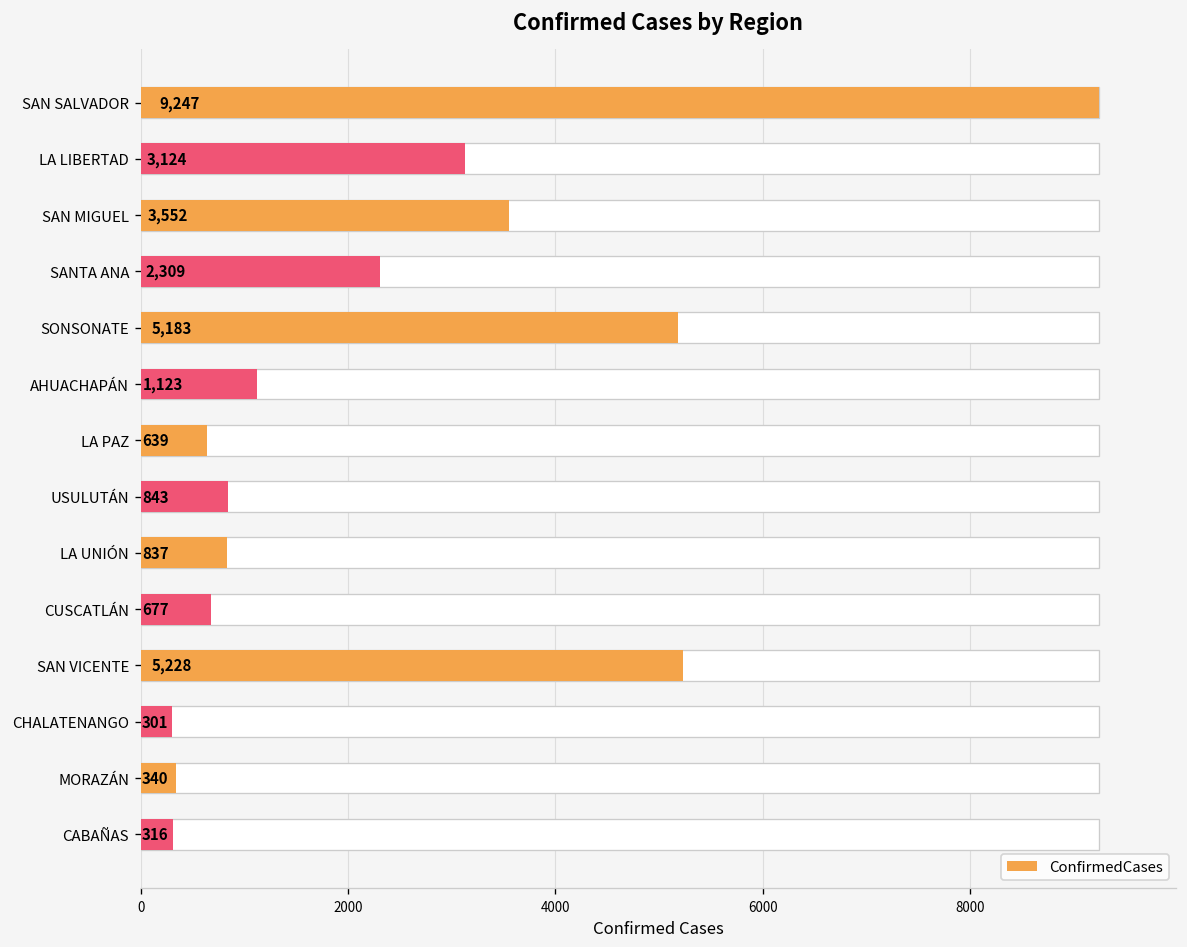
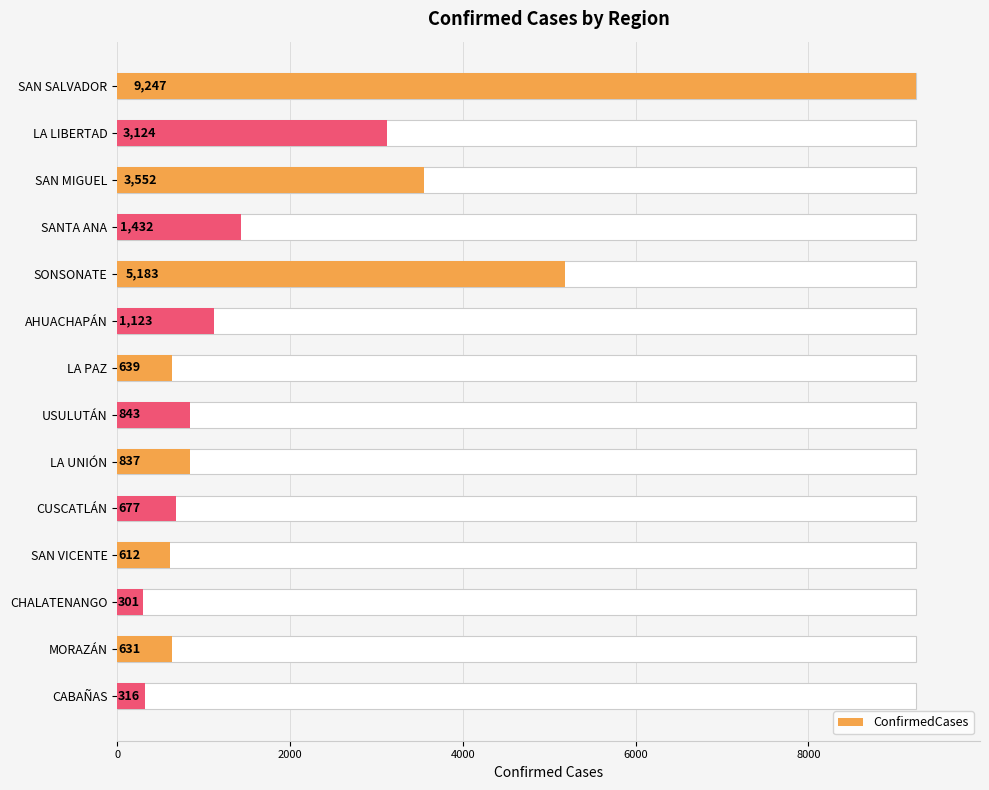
ConfirmedCases, SANTA ANA: 2,309 -> 1,432
ConfirmedCases, SAN VICENTE: 5,228 -> 612
ConfirmedCases, MORAZÁN: 340 -> 631
